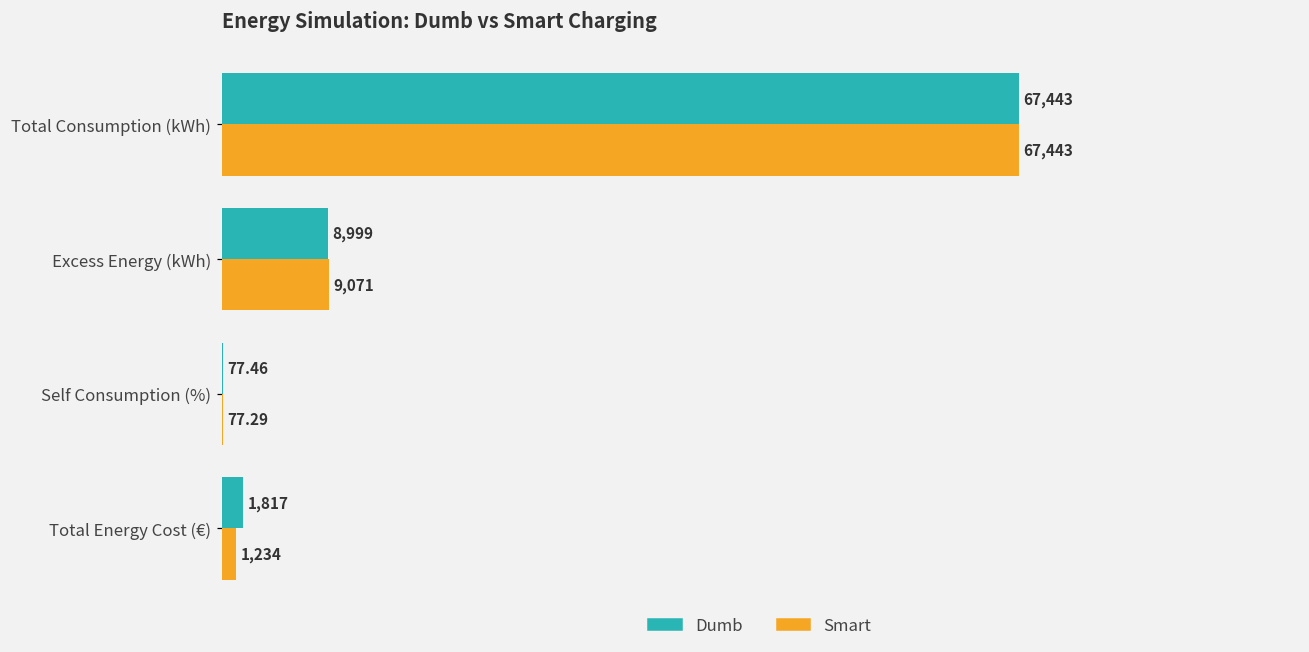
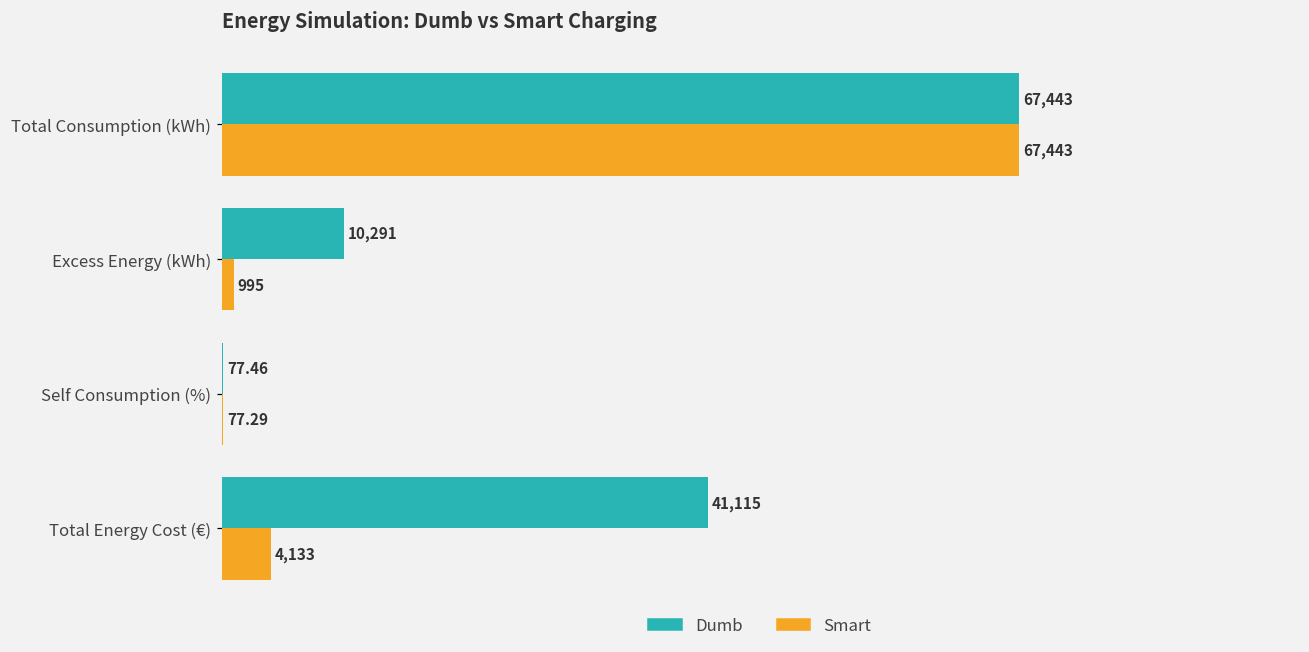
Dumb, Excess Energy (kWh): 8,999 -> 10,291
Smart, Excess Energy (kWh): 9,071 -> 995
Dumb, Total Energy Cost (€): 1,817 -> 41,115
Smart, Total Energy Cost (€): 1,234 -> 4,133
